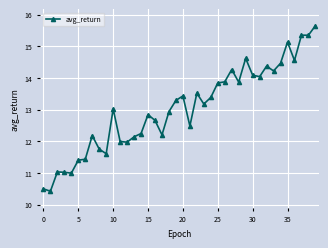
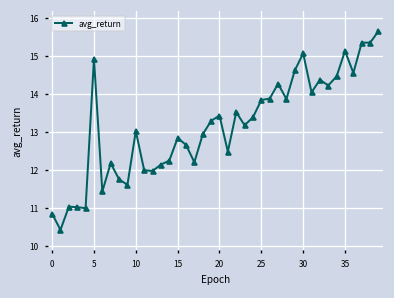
0: 10.5 -> 10.8
5: 11.4 -> 14.9
30: 14.1 -> 15.1
